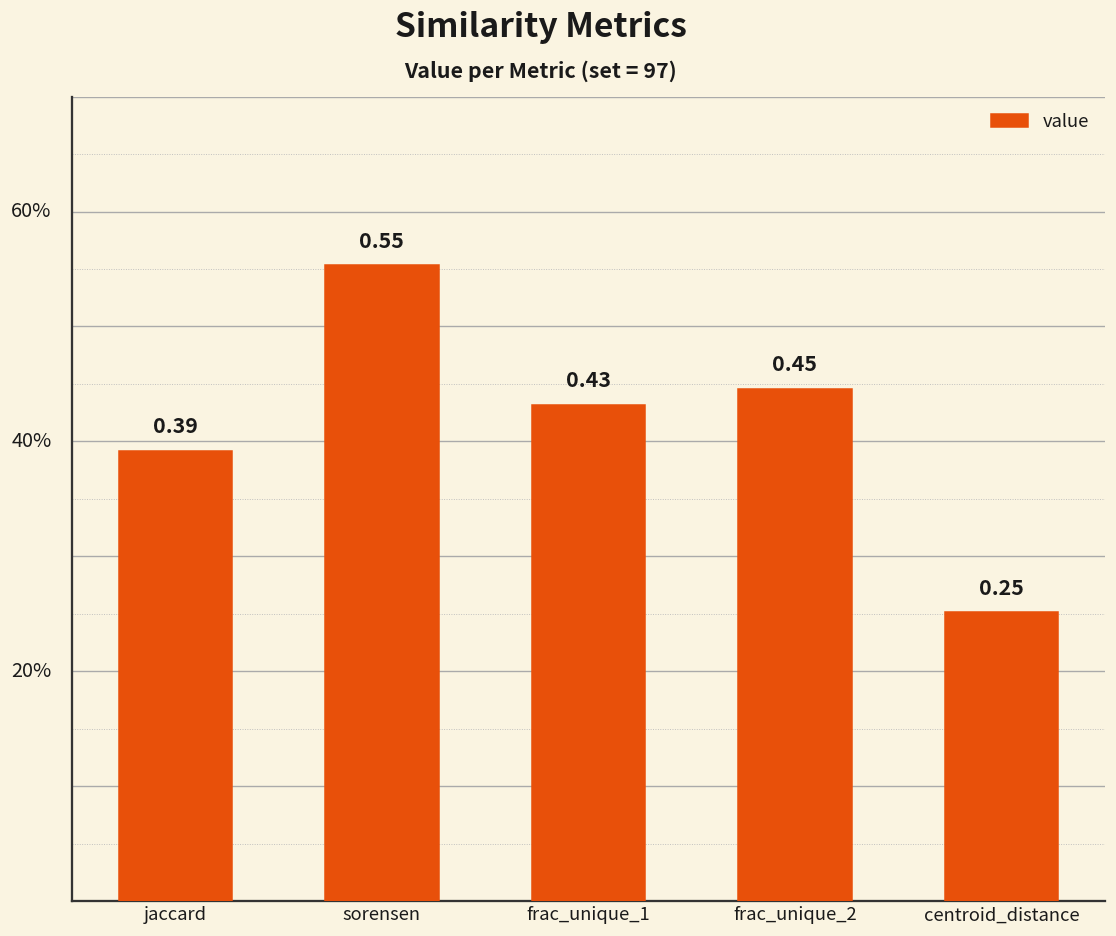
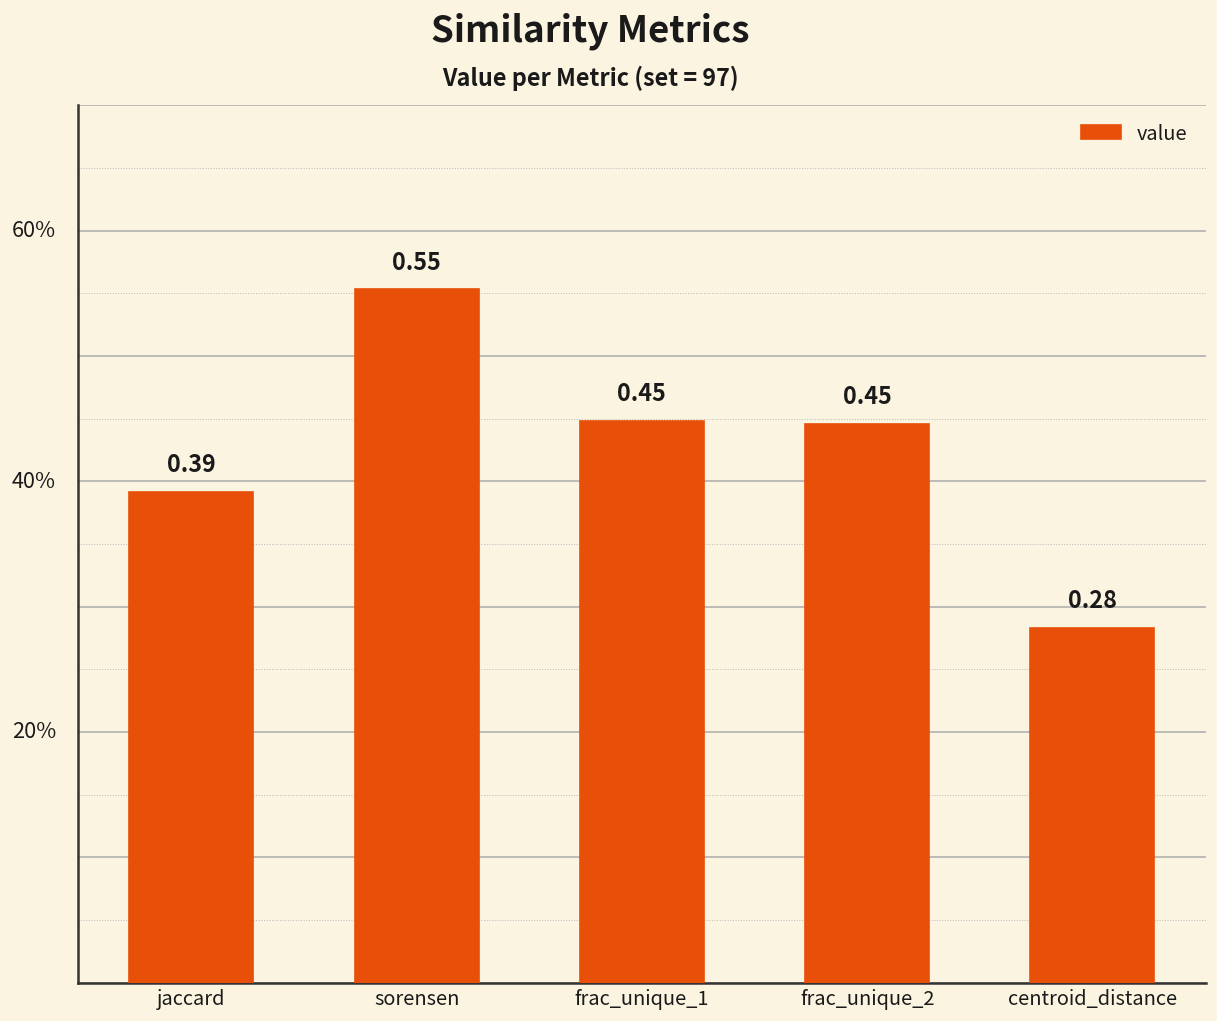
frac_unique_1: 0.43 -> 0.45
centroid_distance: 0.25 -> 0.28
